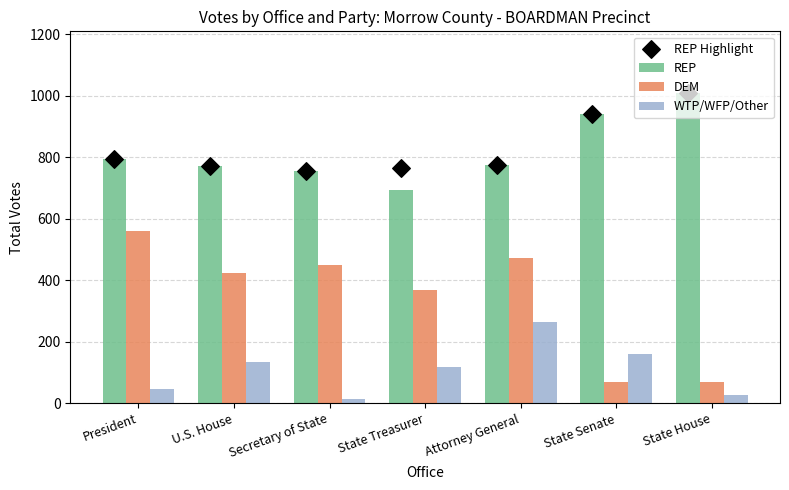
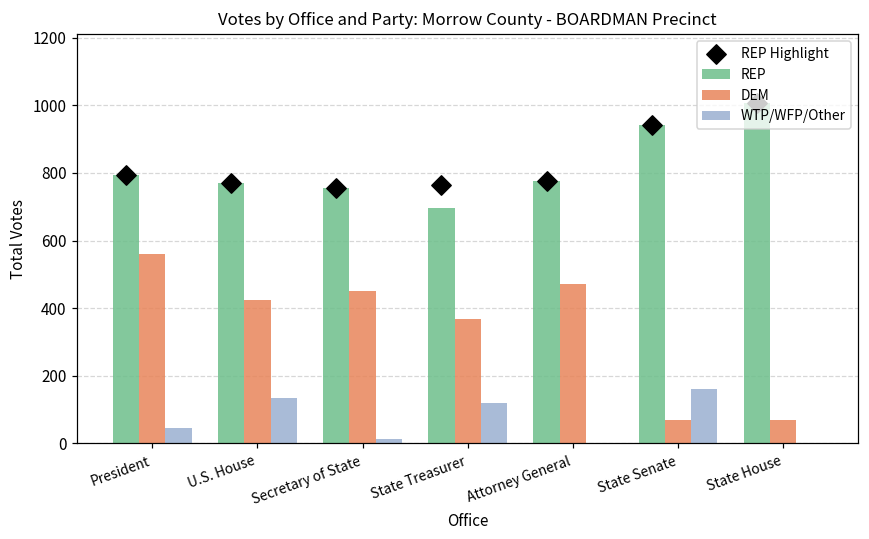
WTP/WFP/Other, Attorney General: 260 -> 0
WTP/WFP/Other, State House: 30 -> 0
